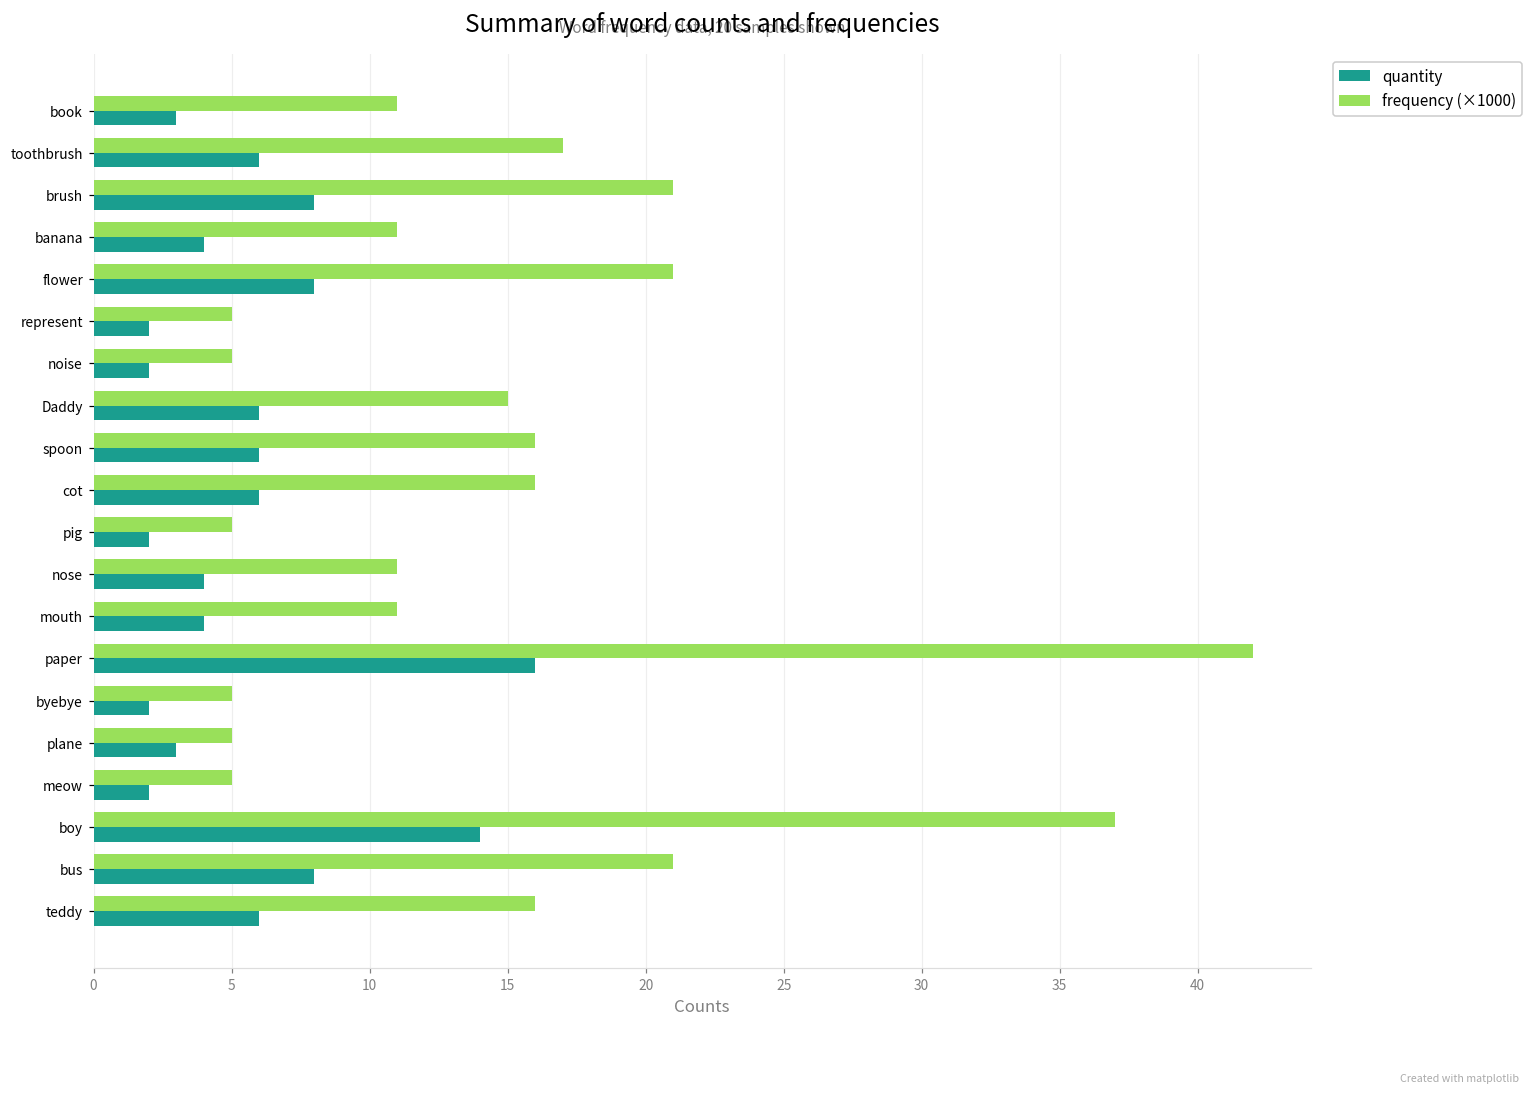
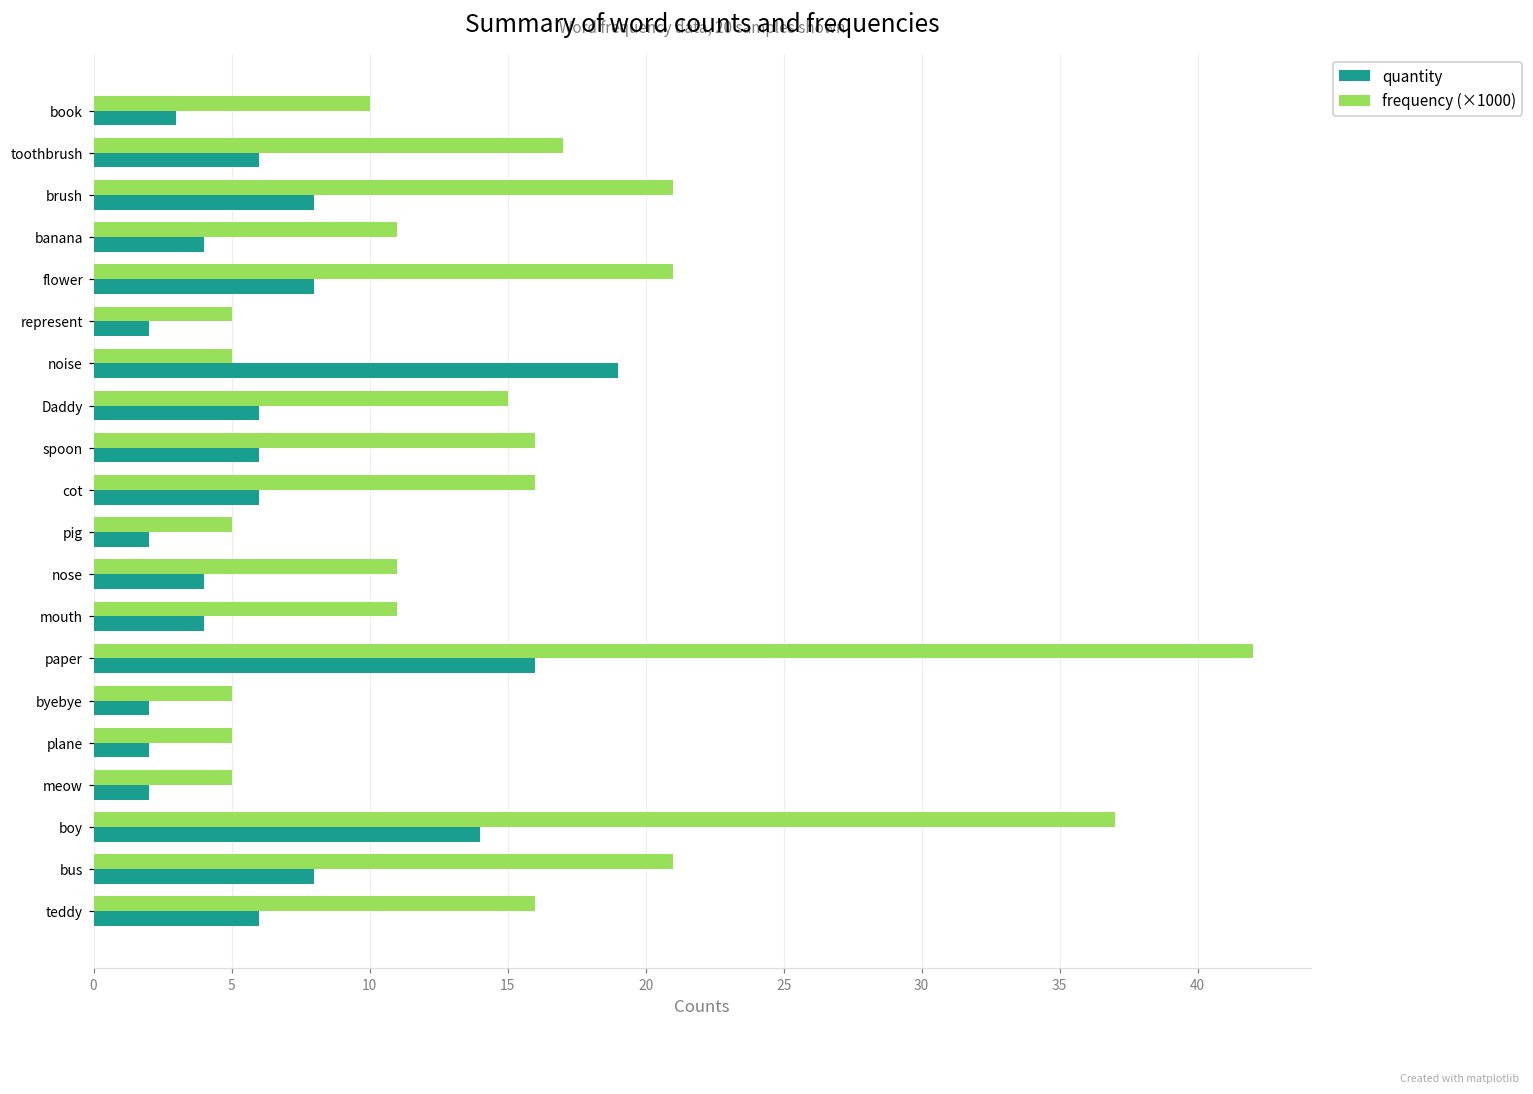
frequency (×1000), book: 11.0 -> 10.0
quantity, noise: 2 -> 19
quantity, plane: 3 -> 2
